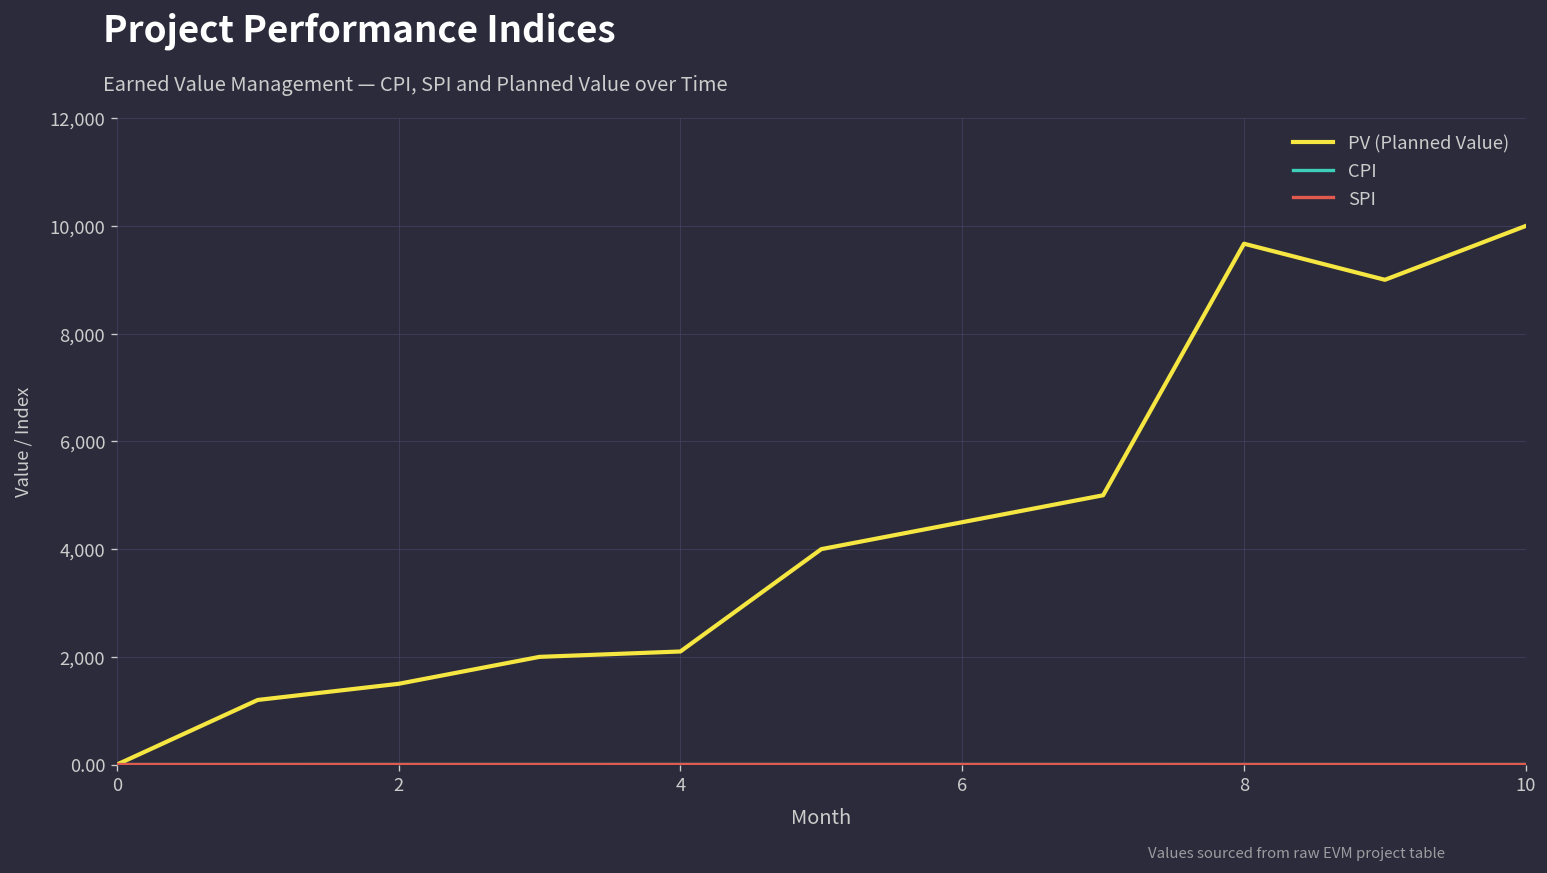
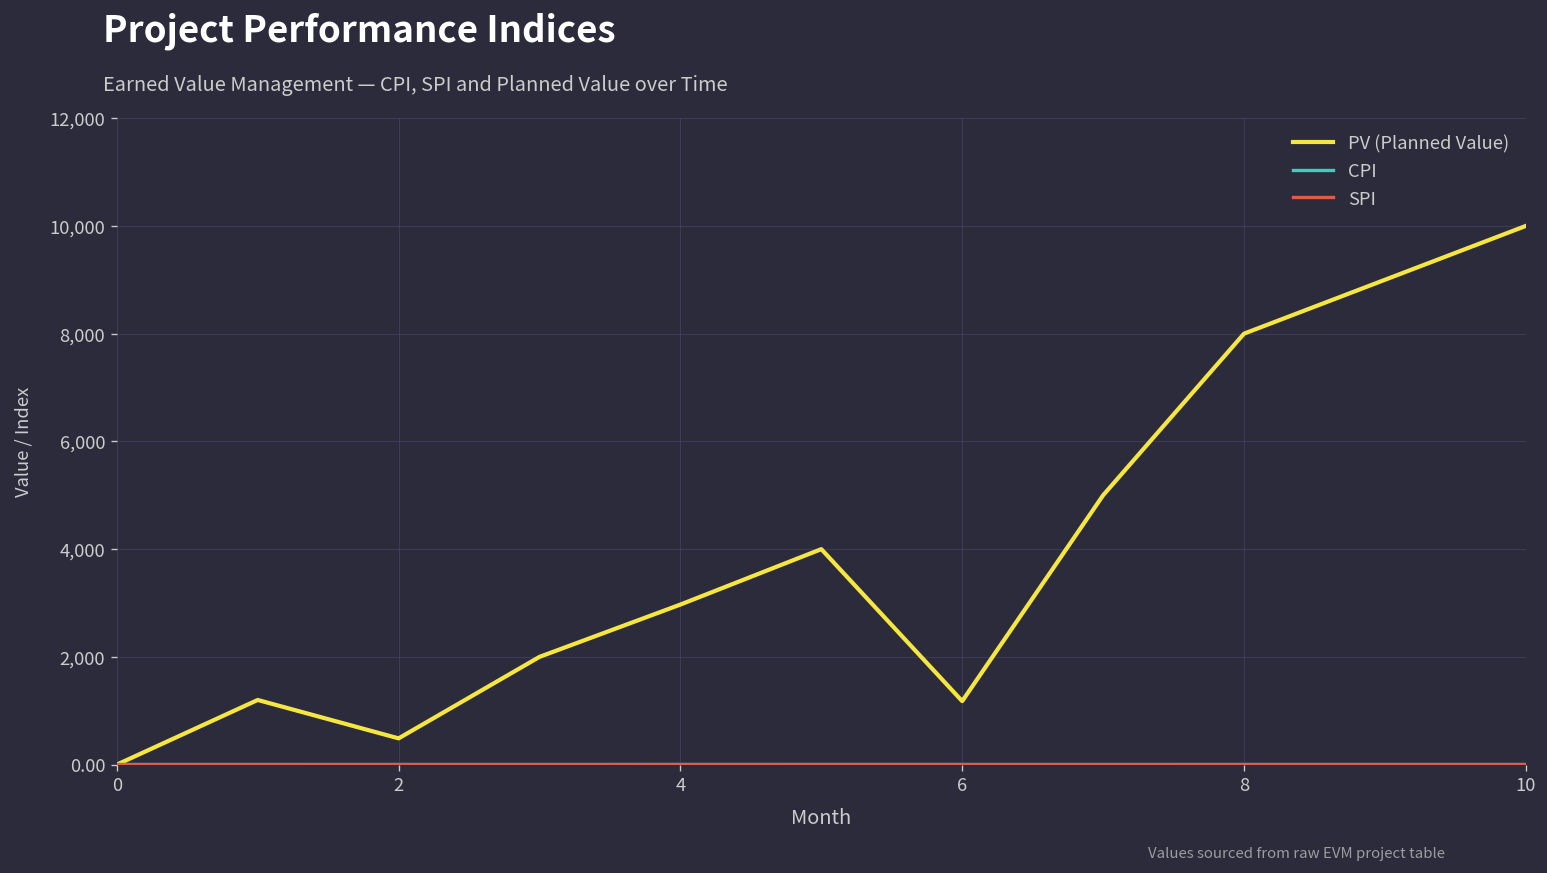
PV (Planned Value), 2: 1,500 -> 500
PV (Planned Value), 4: 2,100 -> 3,000
PV (Planned Value), 6: 4,500 -> 1,200
PV (Planned Value), 8: 9,700 -> 8,000
